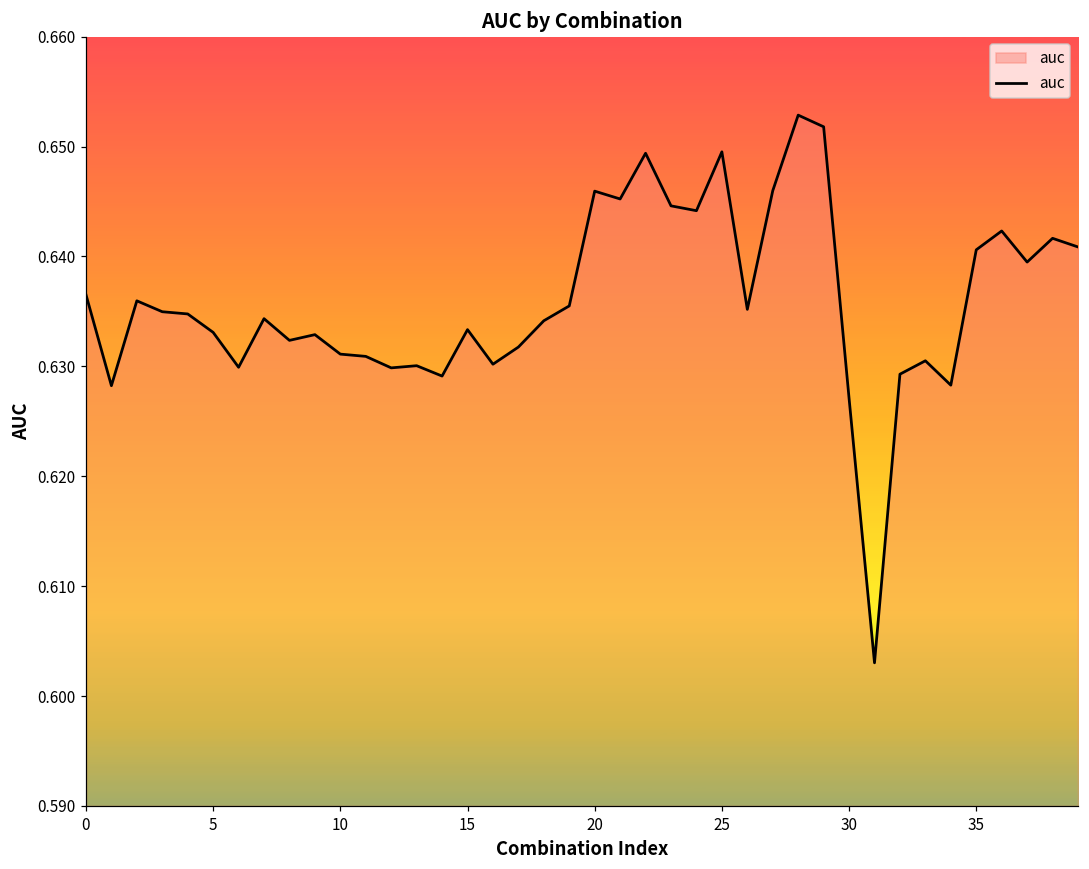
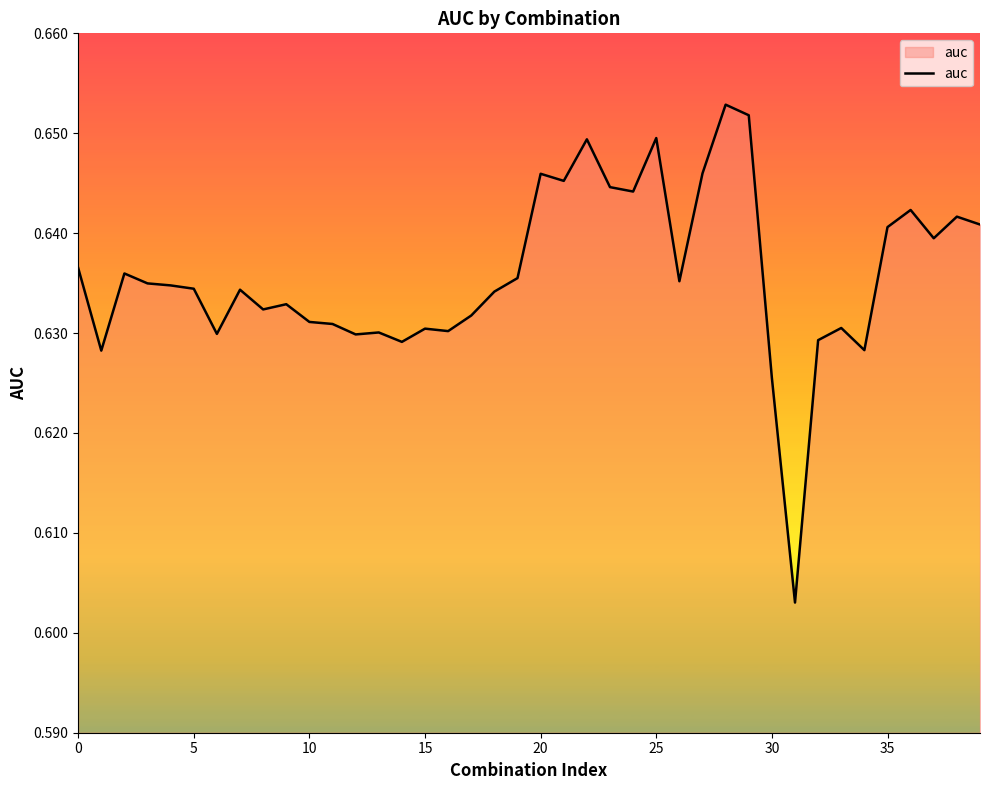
5: 0.633 -> 0.634
15: 0.633 -> 0.630
30: 0.627 -> 0.626
